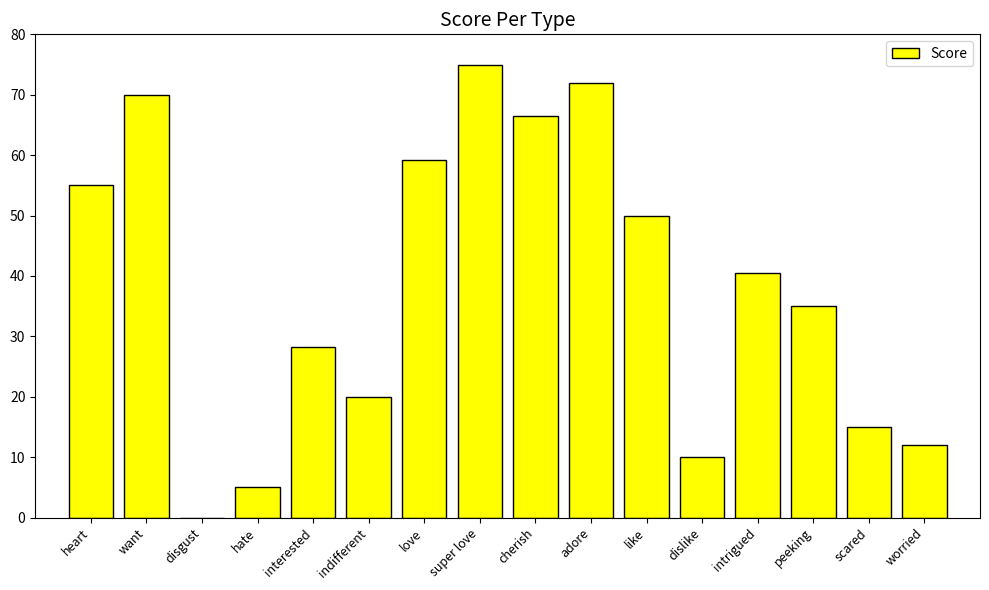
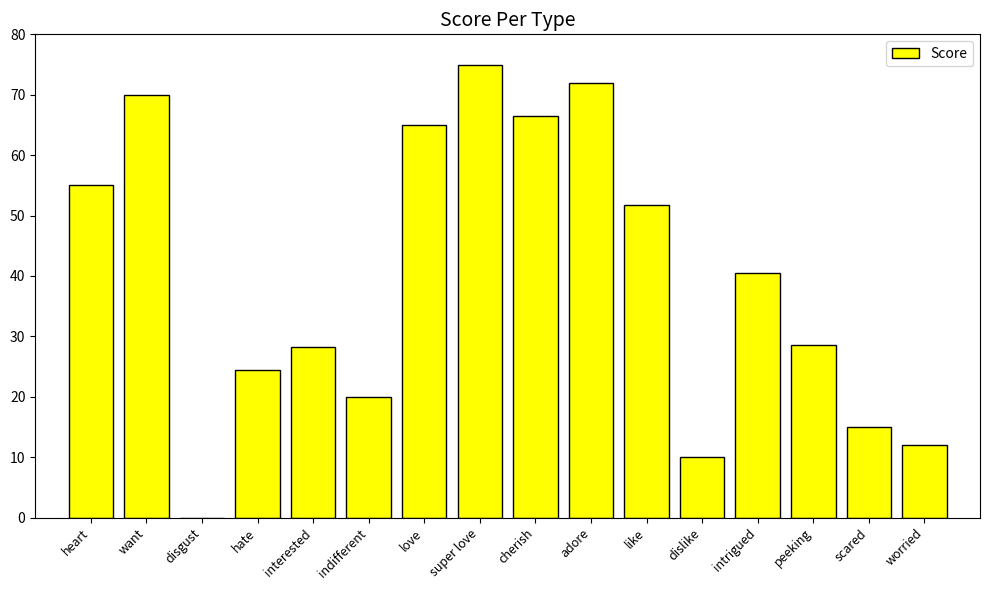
hate: 5 -> 24
love: 59 -> 65
like: 50 -> 52
peeking: 35 -> 29
